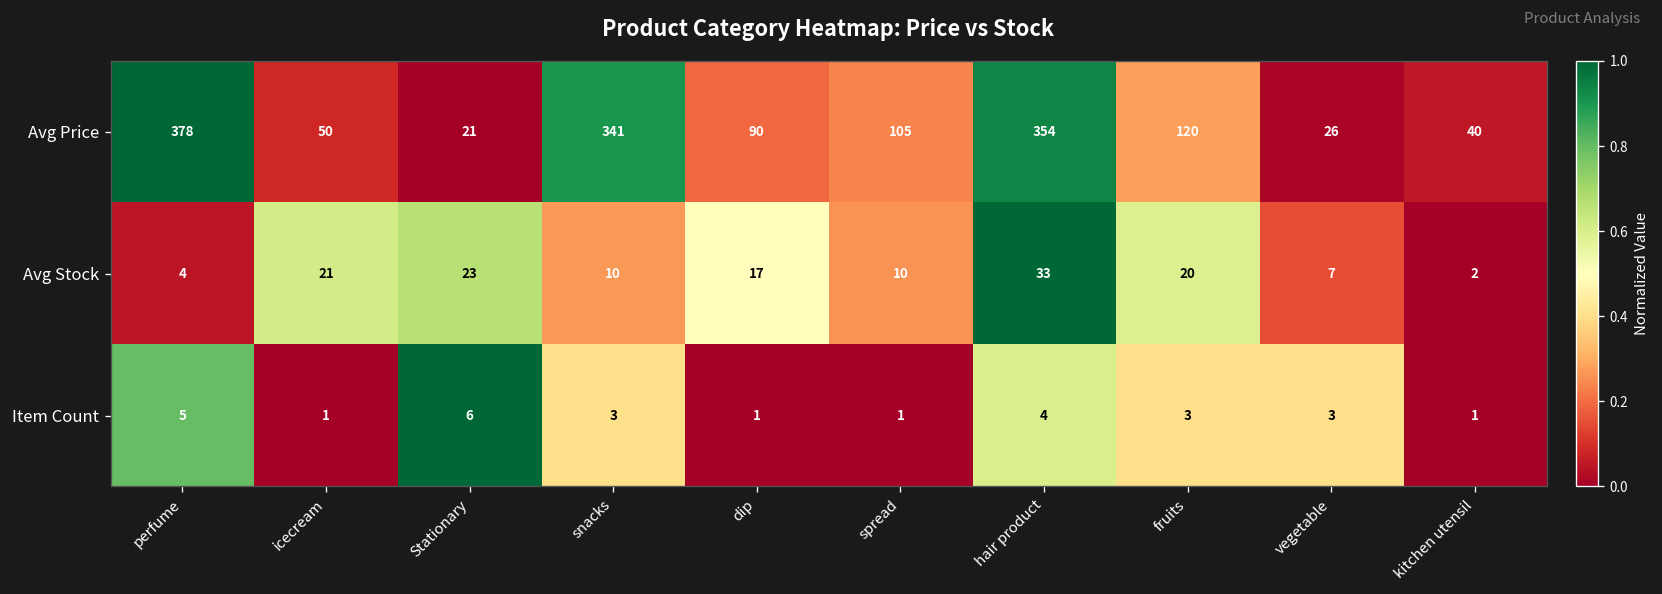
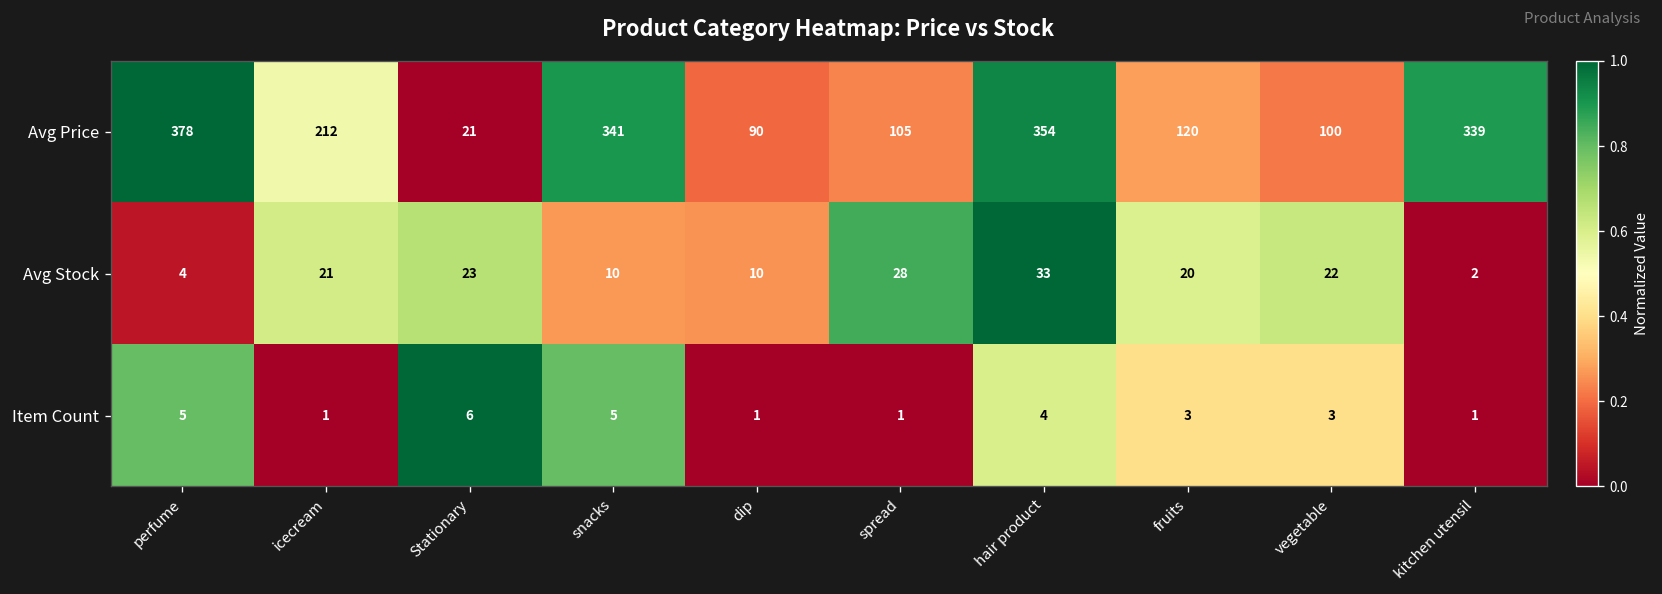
Avg Price, icecream: 50 -> 212
Avg Price, vegetable: 26 -> 100
Avg Price, kitchen utensil: 40 -> 339
Avg Stock, dip: 17 -> 10
Avg Stock, spread: 10 -> 28
Avg Stock, vegetable: 7 -> 22
Item Count, snacks: 3 -> 5
